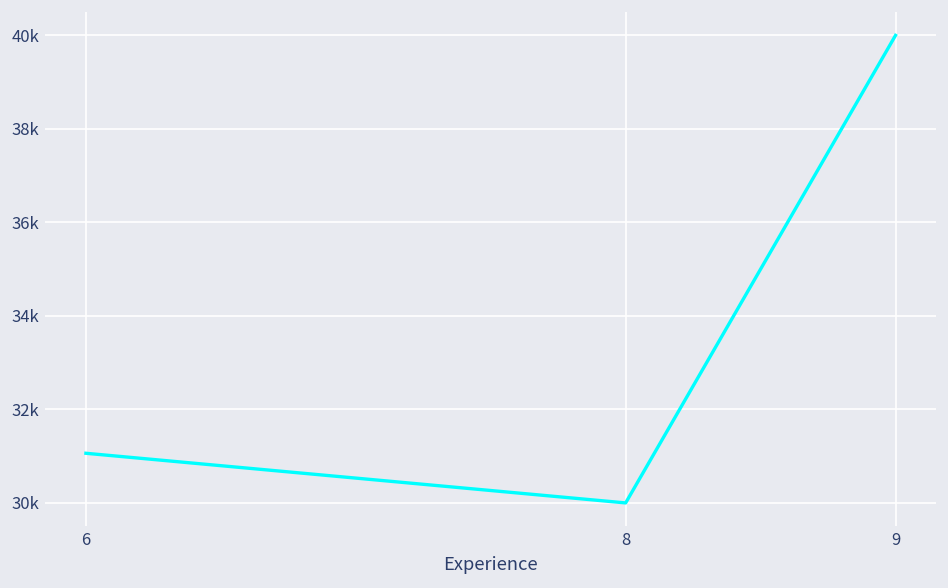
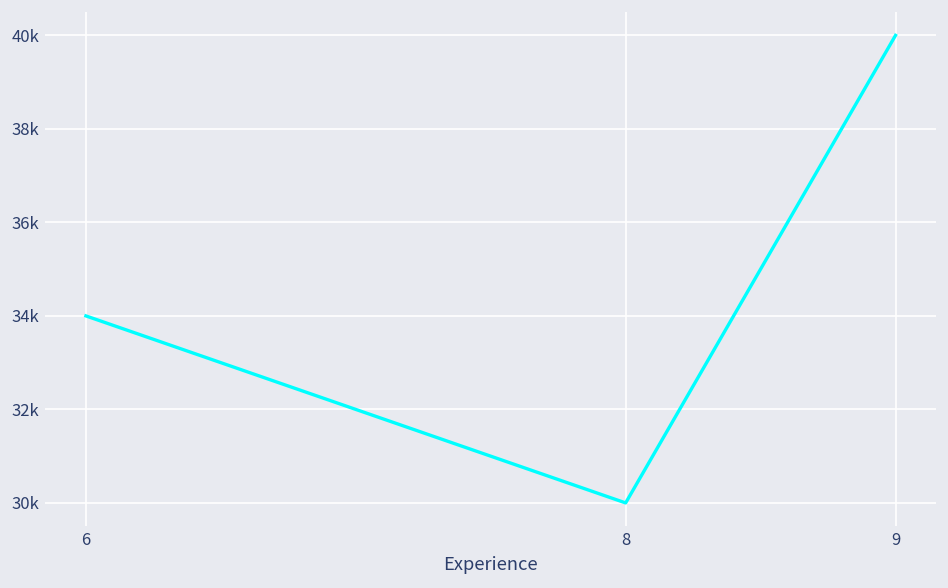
6: 31100 -> 34000
